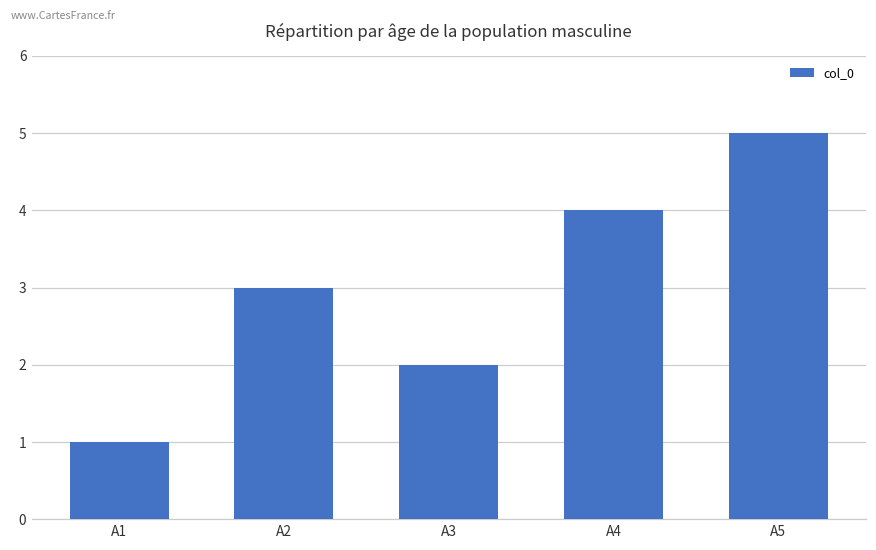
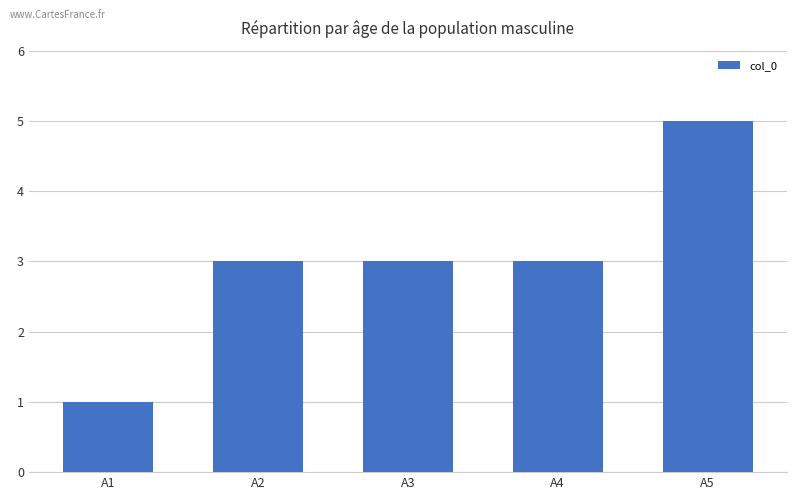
A3: 2 -> 3
A4: 4 -> 3
